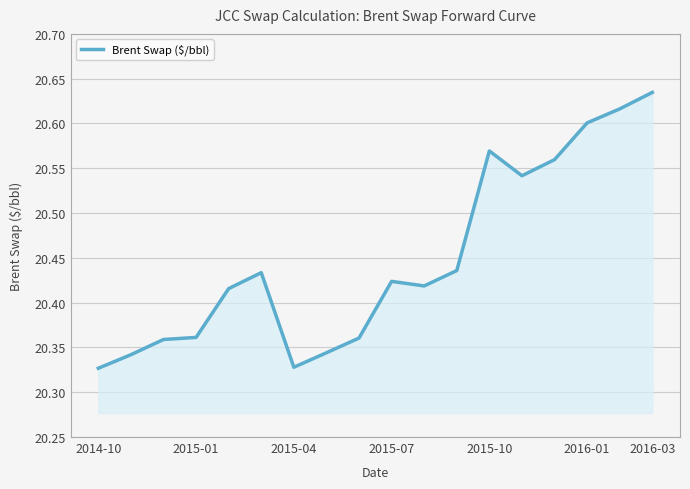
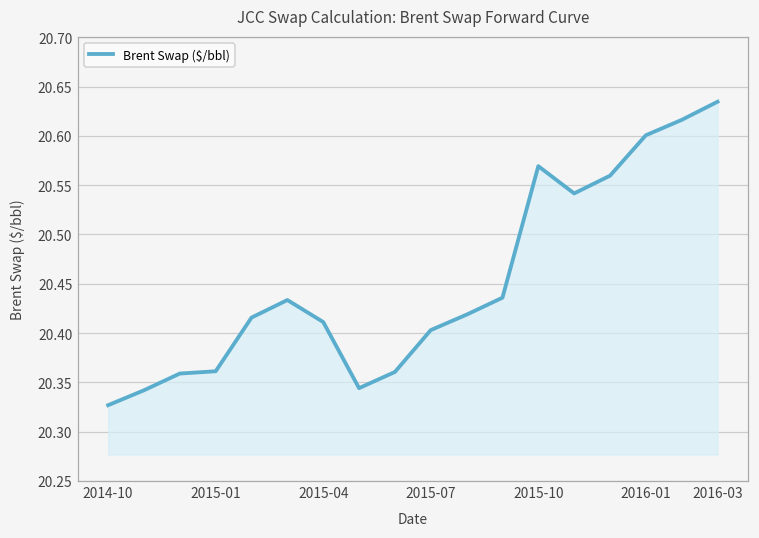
2015-04: 20.33 -> 20.41
2015-07: 20.42 -> 20.40
